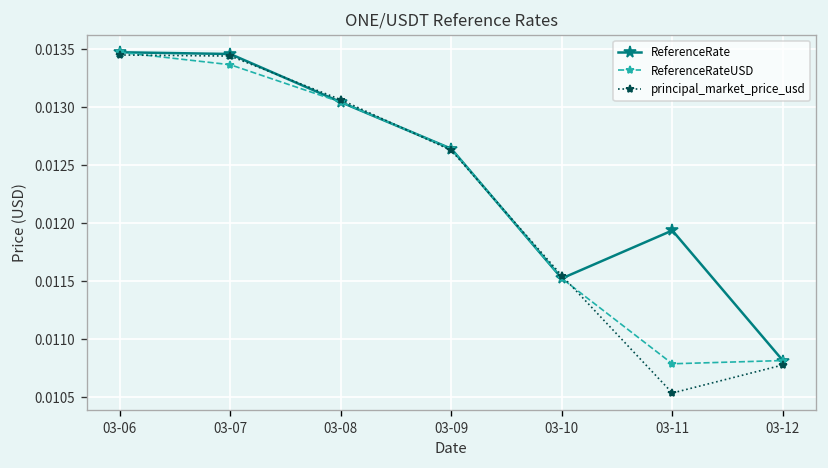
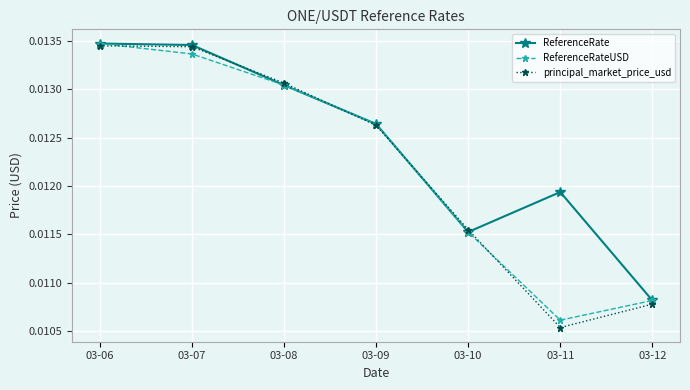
ReferenceRateUSD, 03-11: 0.0108 -> 0.0106
